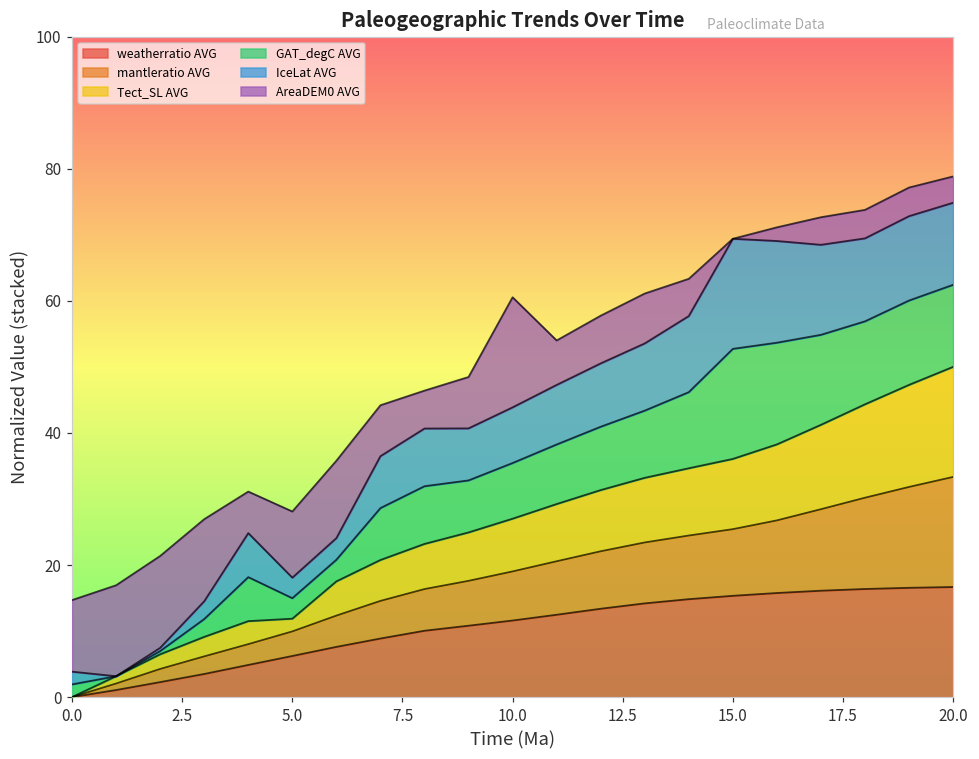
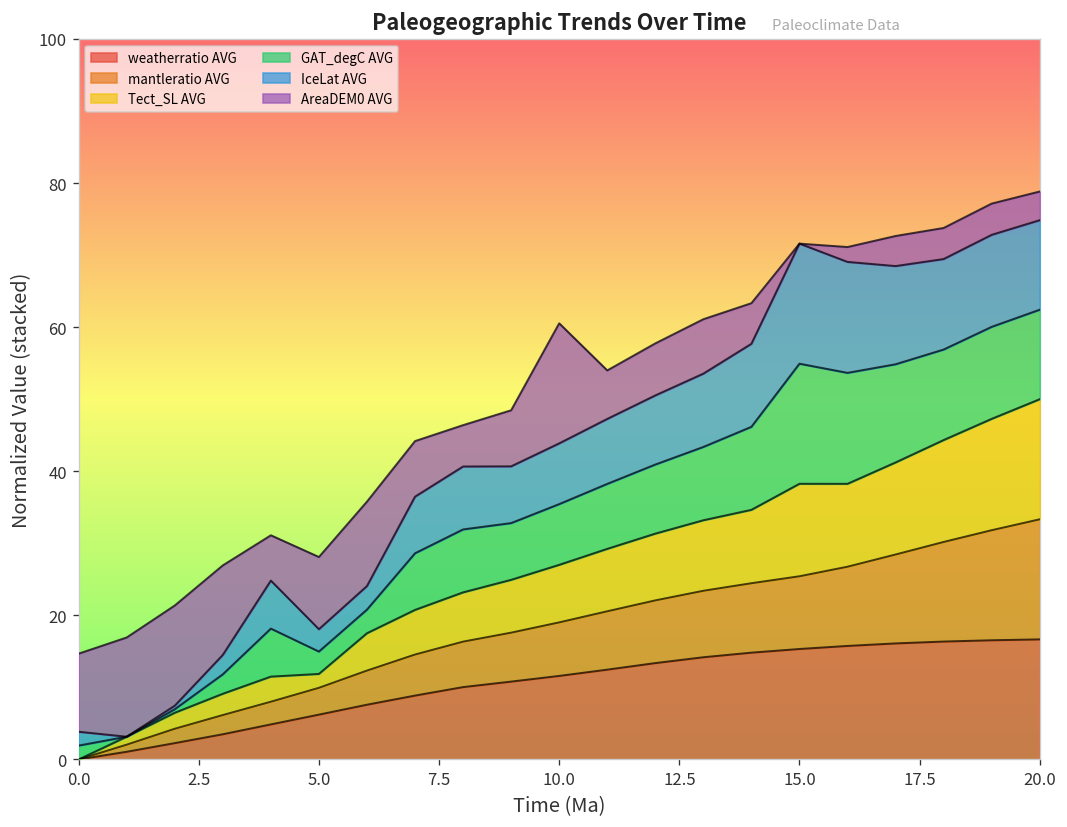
Tect_SL AVG, 15.0: 11 -> 13
